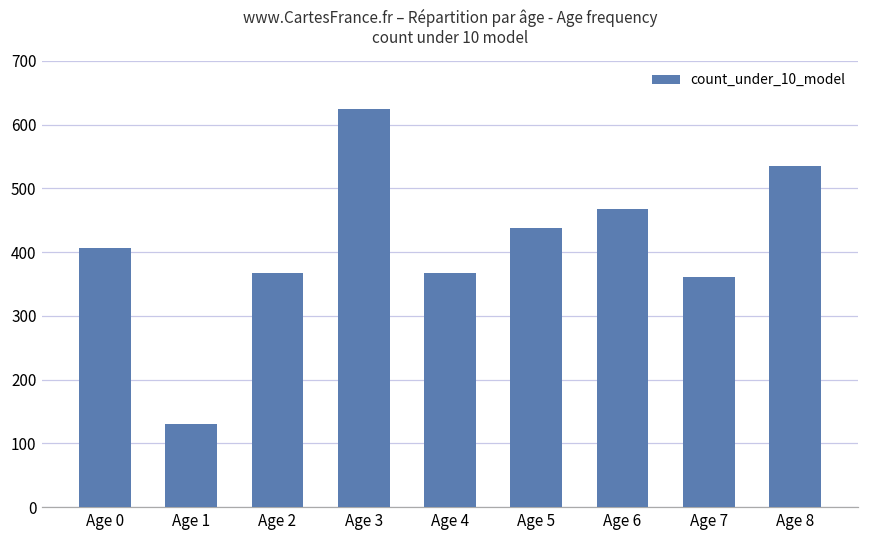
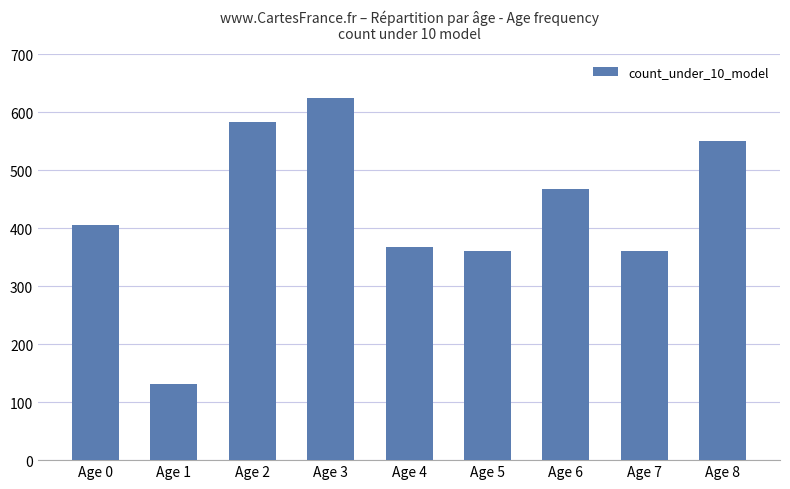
Age 2: 370 -> 580
Age 5: 440 -> 360
Age 8: 540 -> 550
